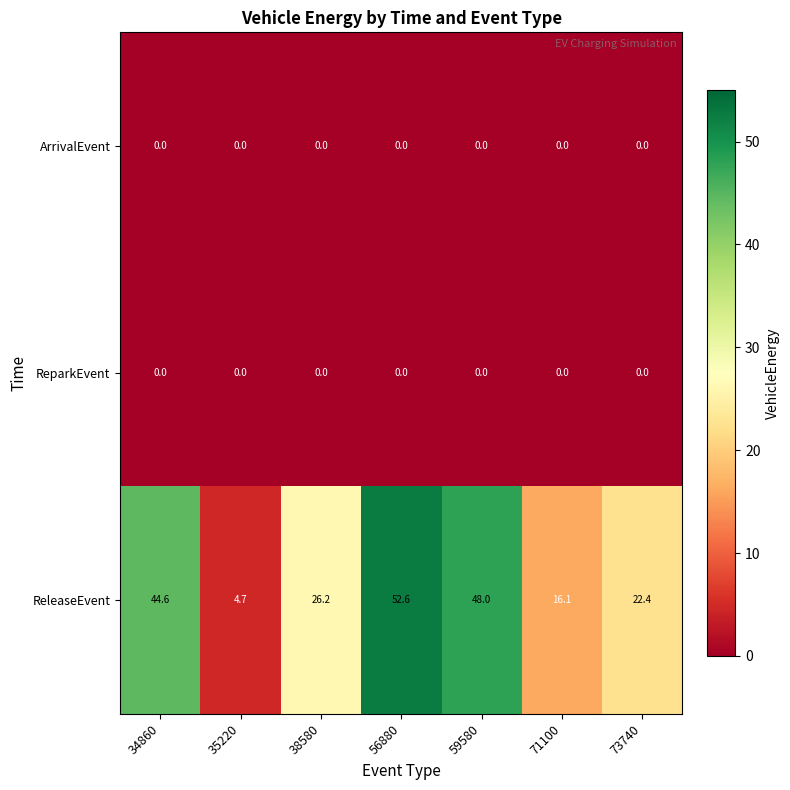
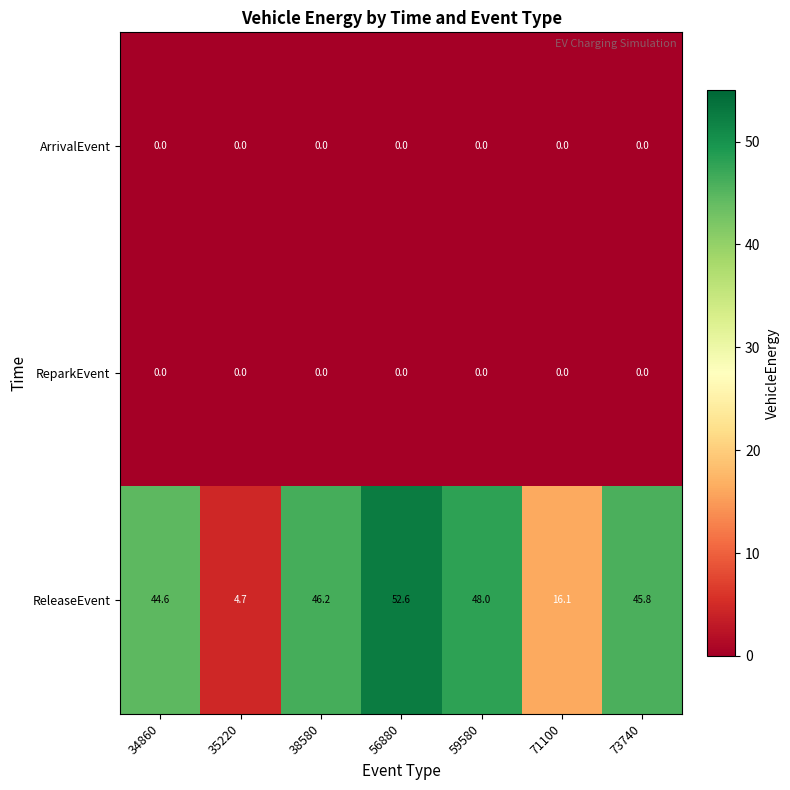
ReleaseEvent, 38580: 26.2 -> 46.2
ReleaseEvent, 73740: 22.4 -> 45.8
